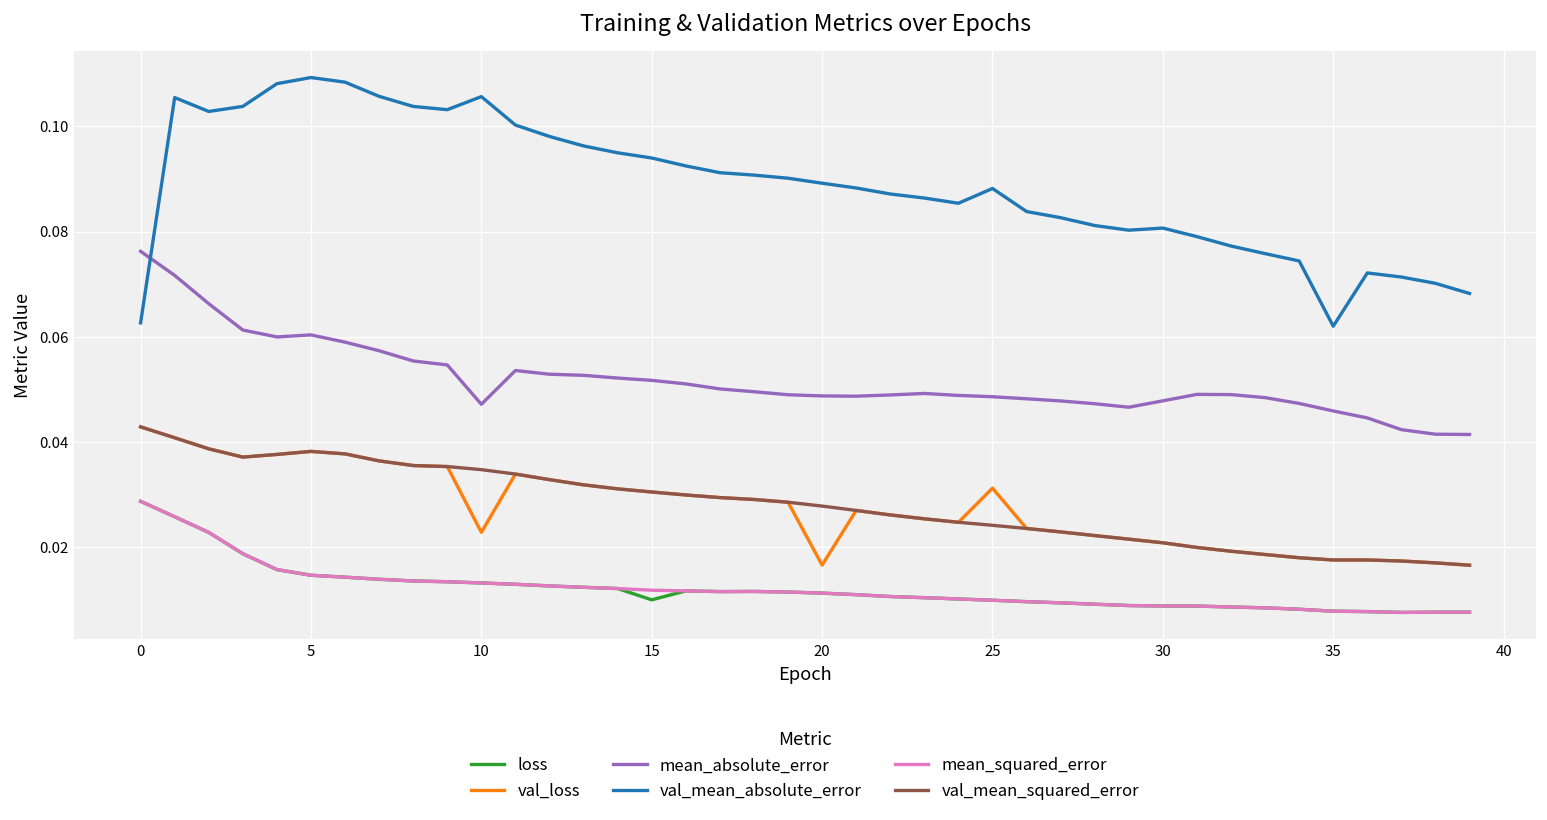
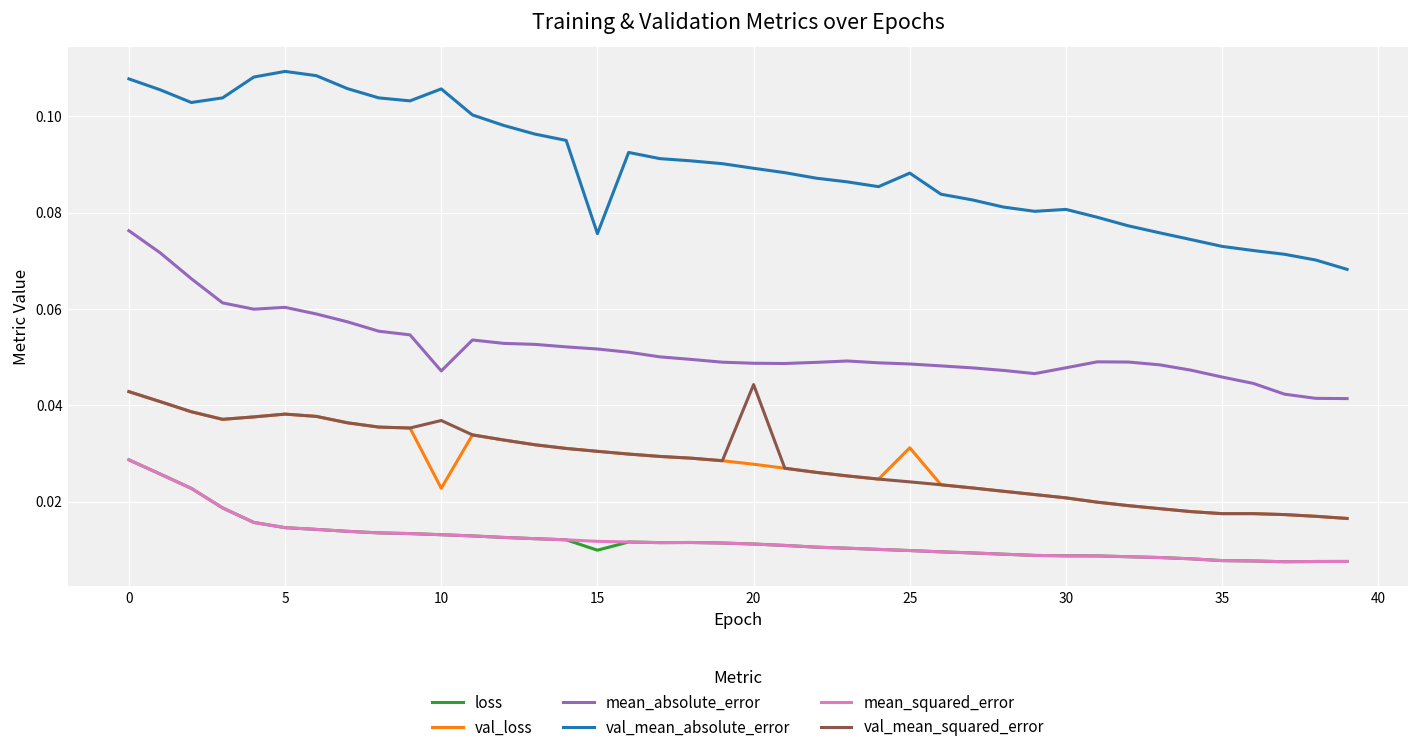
val_mean_absolute_error, 0: 0.063 -> 0.108
val_mean_squared_error, 10: 0.035 -> 0.037
val_mean_absolute_error, 15: 0.094 -> 0.076
val_loss, 20: 0.017 -> 0.028
val_mean_squared_error, 20: 0.028 -> 0.044
val_mean_absolute_error, 35: 0.062 -> 0.073
